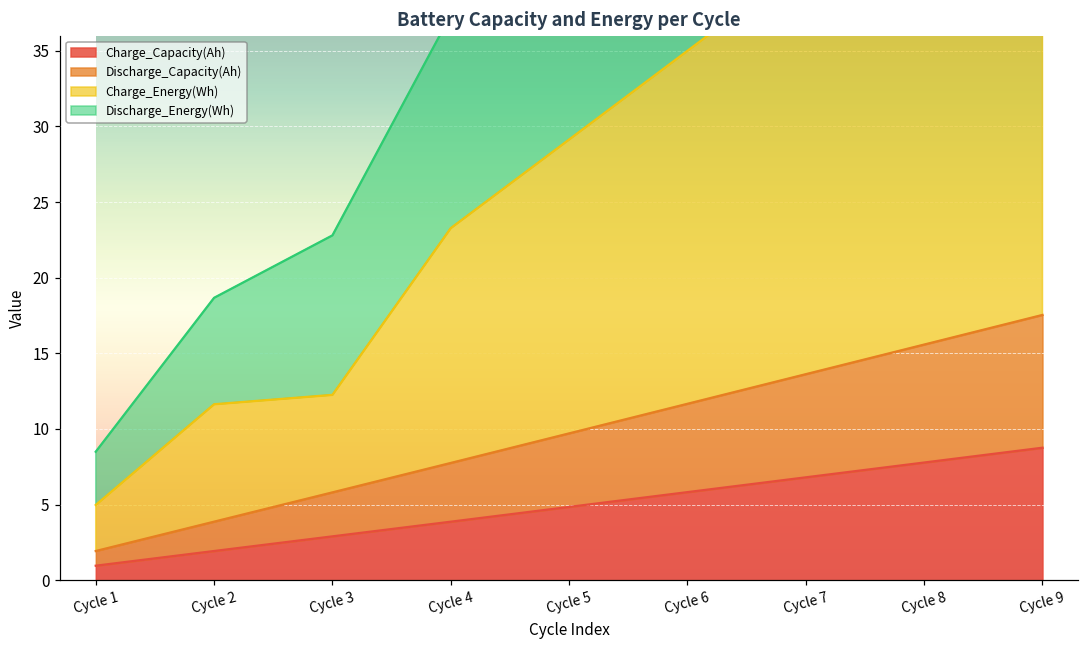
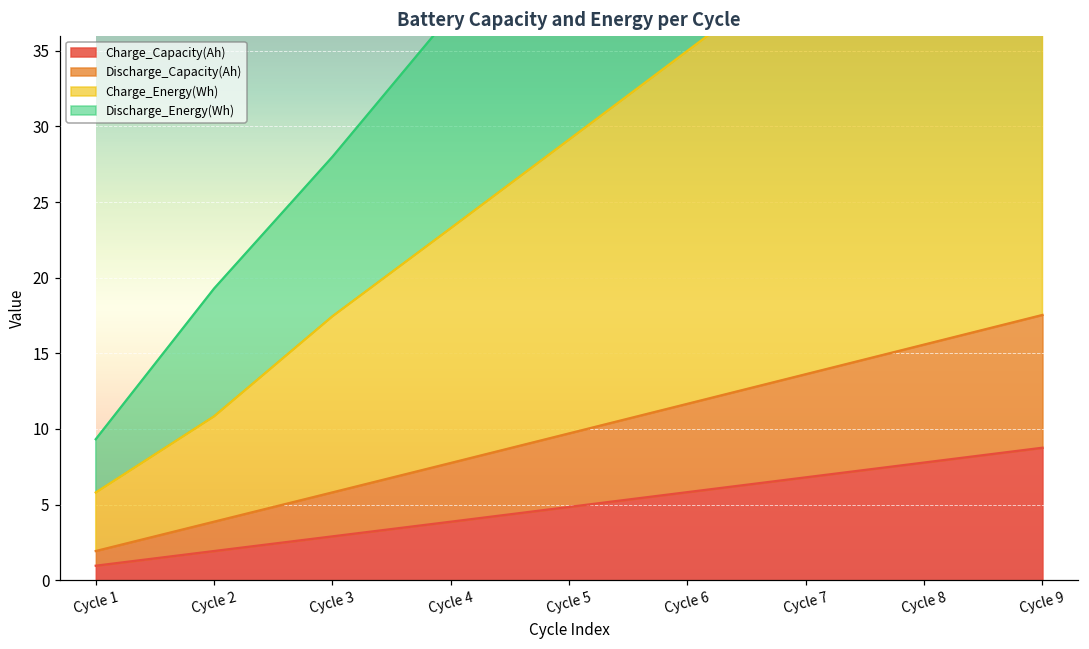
Charge_Energy(Wh), Cycle 1: 3.0 -> 3.9
Charge_Energy(Wh), Cycle 2: 7.8 -> 7.0
Discharge_Energy(Wh), Cycle 2: 7.0 -> 8.4
Charge_Energy(Wh), Cycle 3: 6.4 -> 11.6
